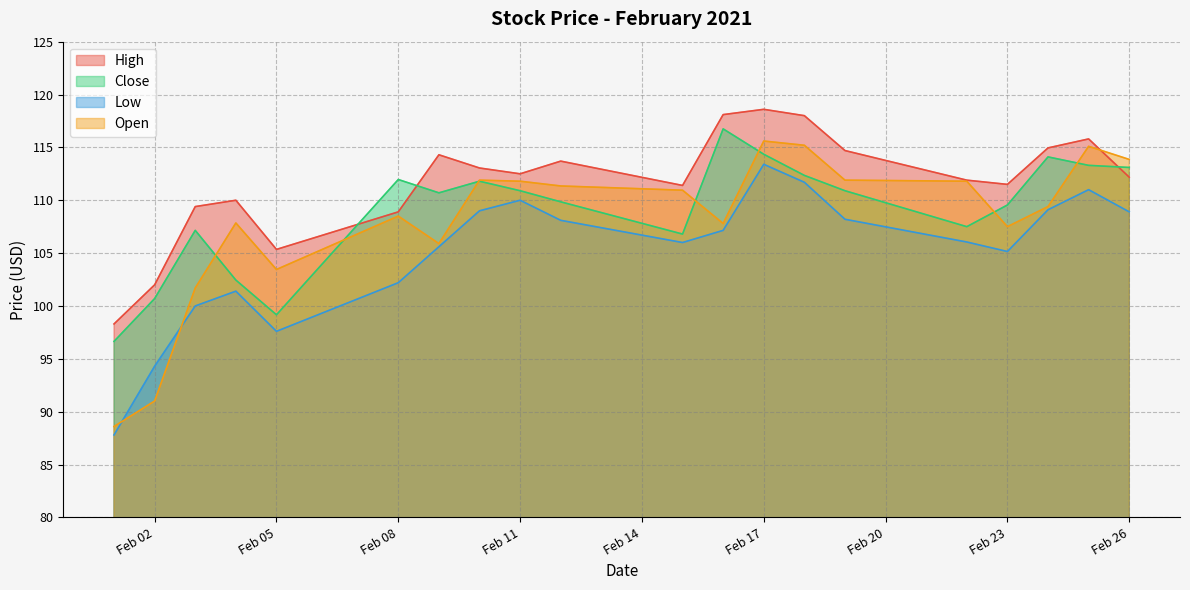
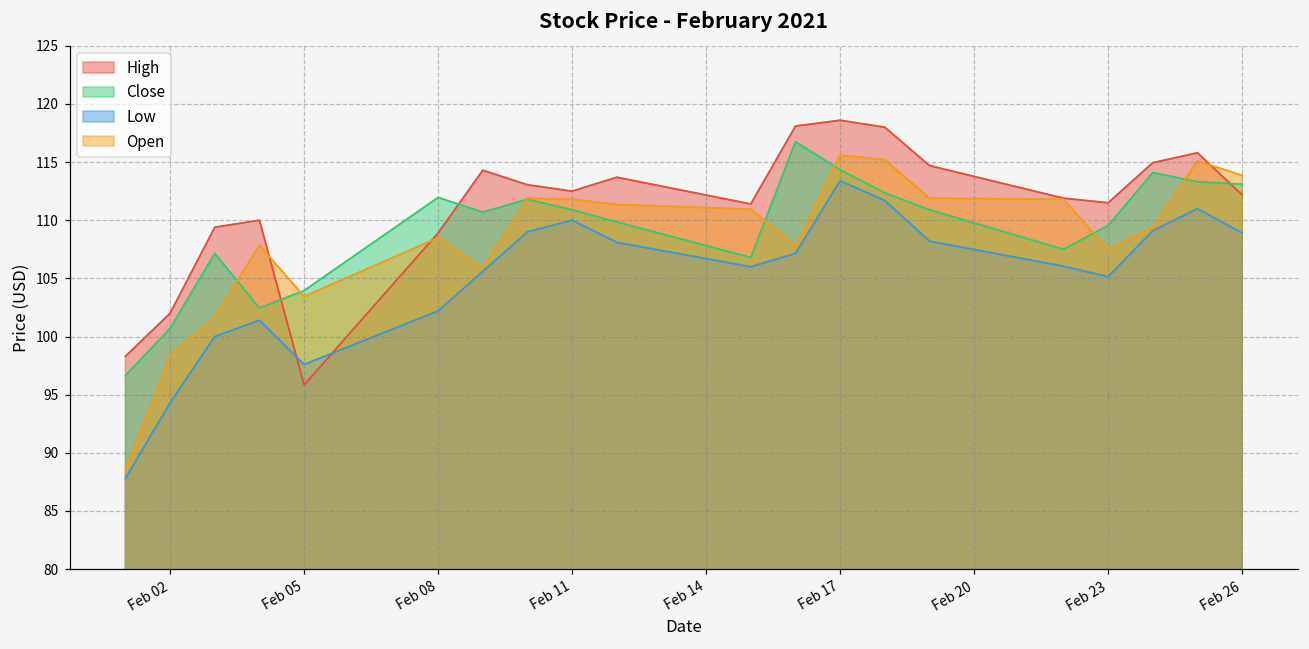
Open, Feb 02: 91.0 -> 98.4
High, Feb 05: 105.3 -> 95.8
Close, Feb 05: 99.2 -> 103.9
